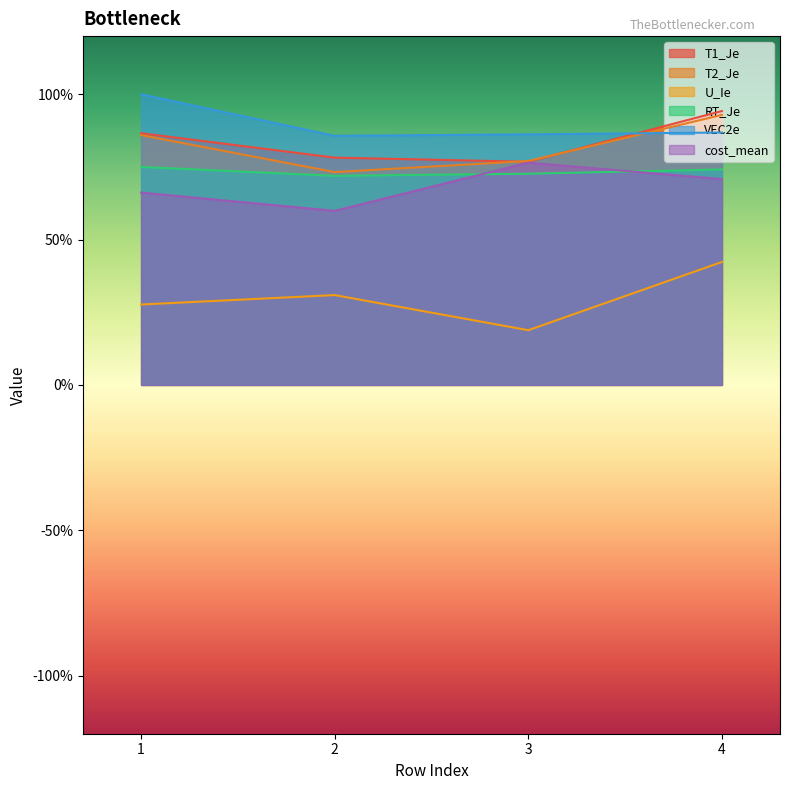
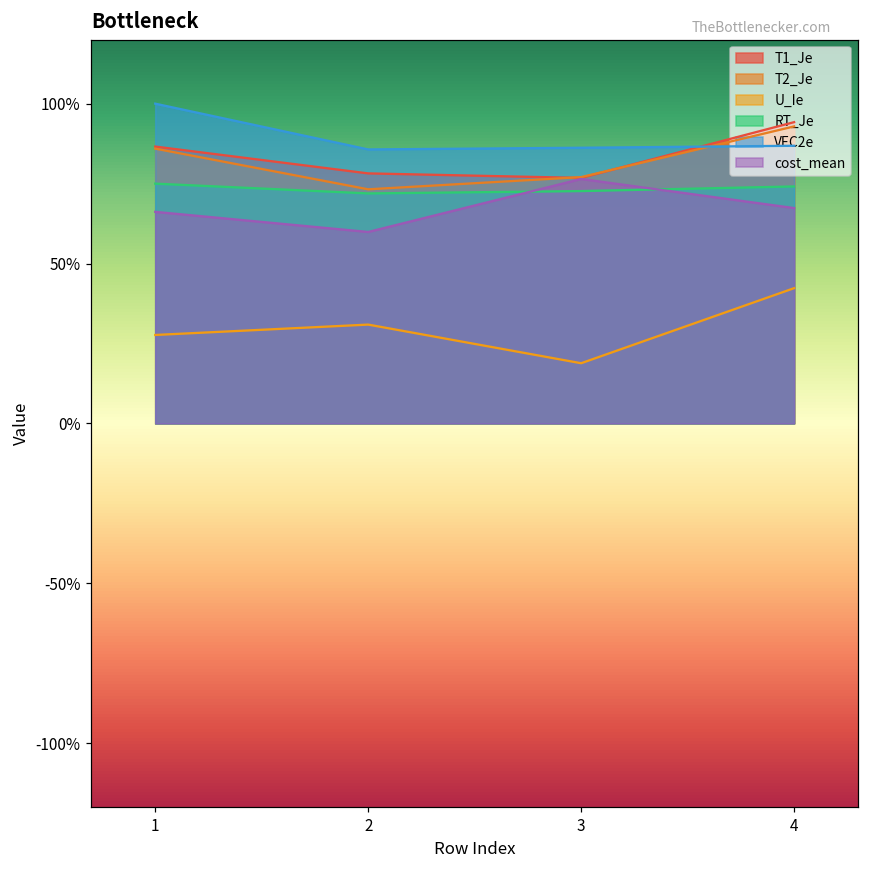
cost_mean, 4: 71% -> 67%
